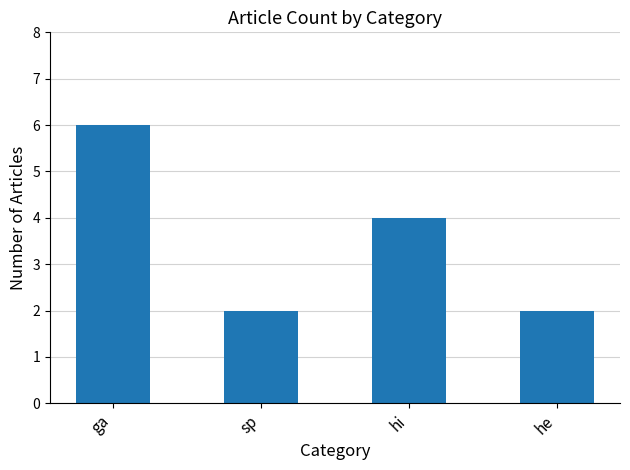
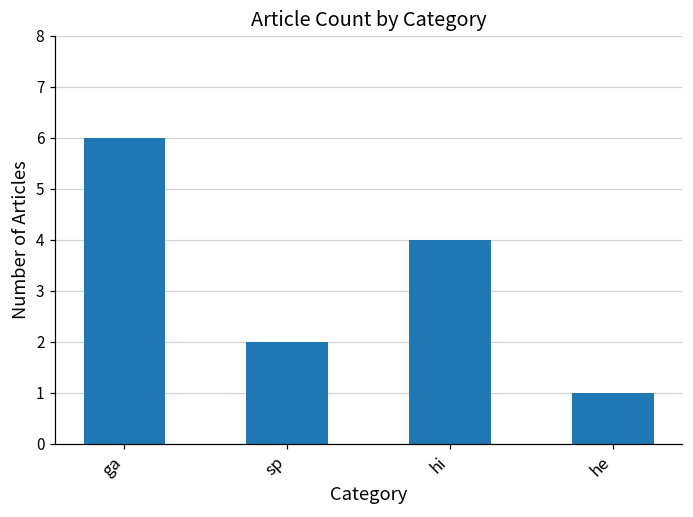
he: 2 -> 1
